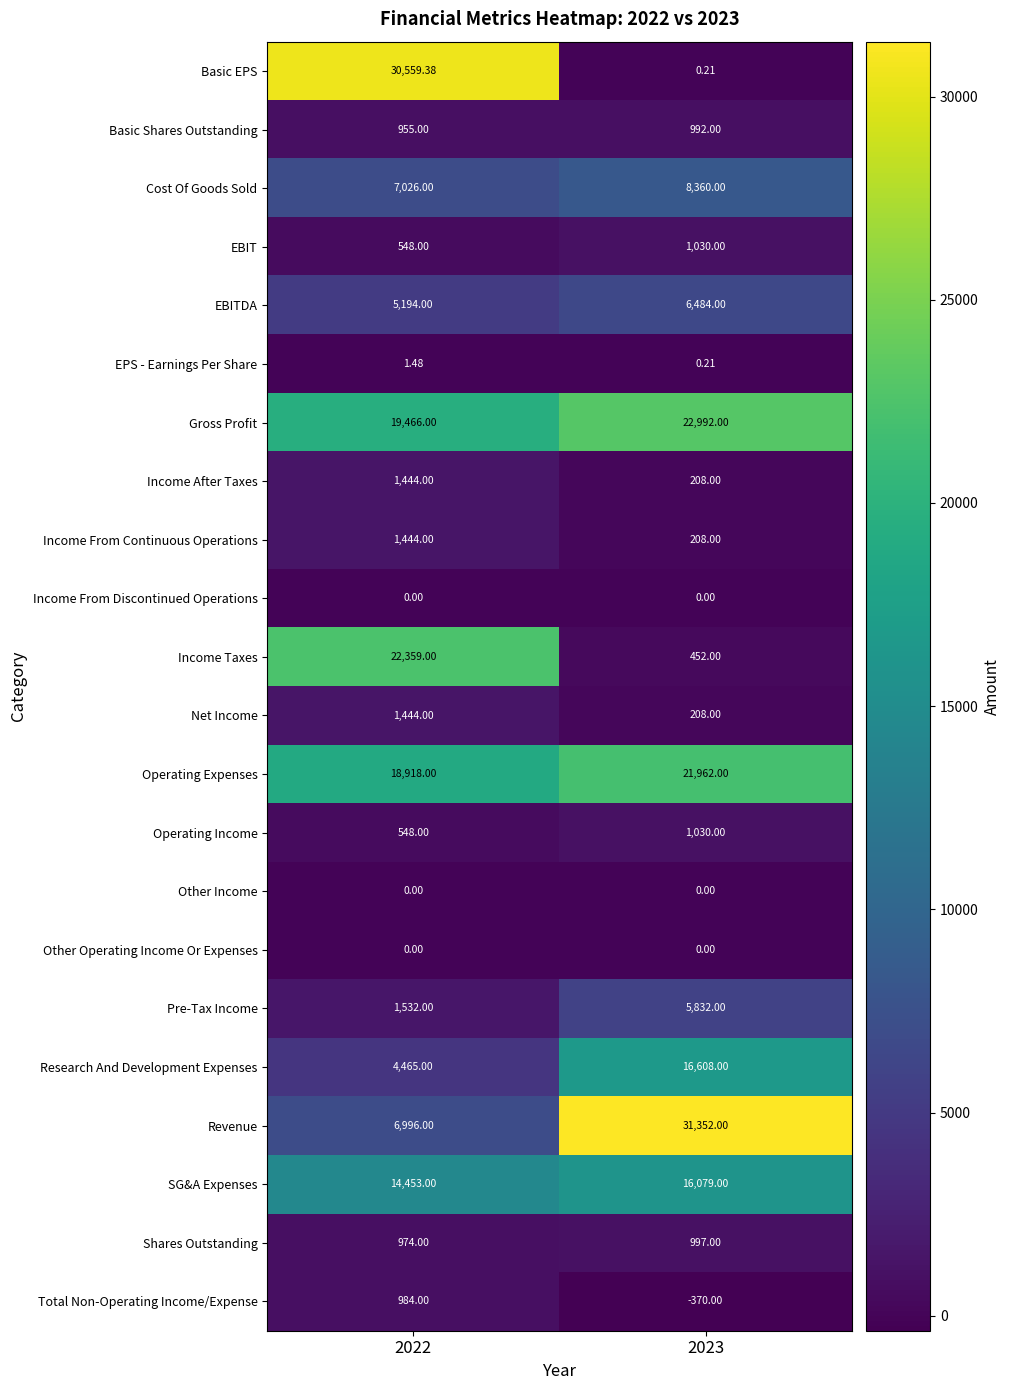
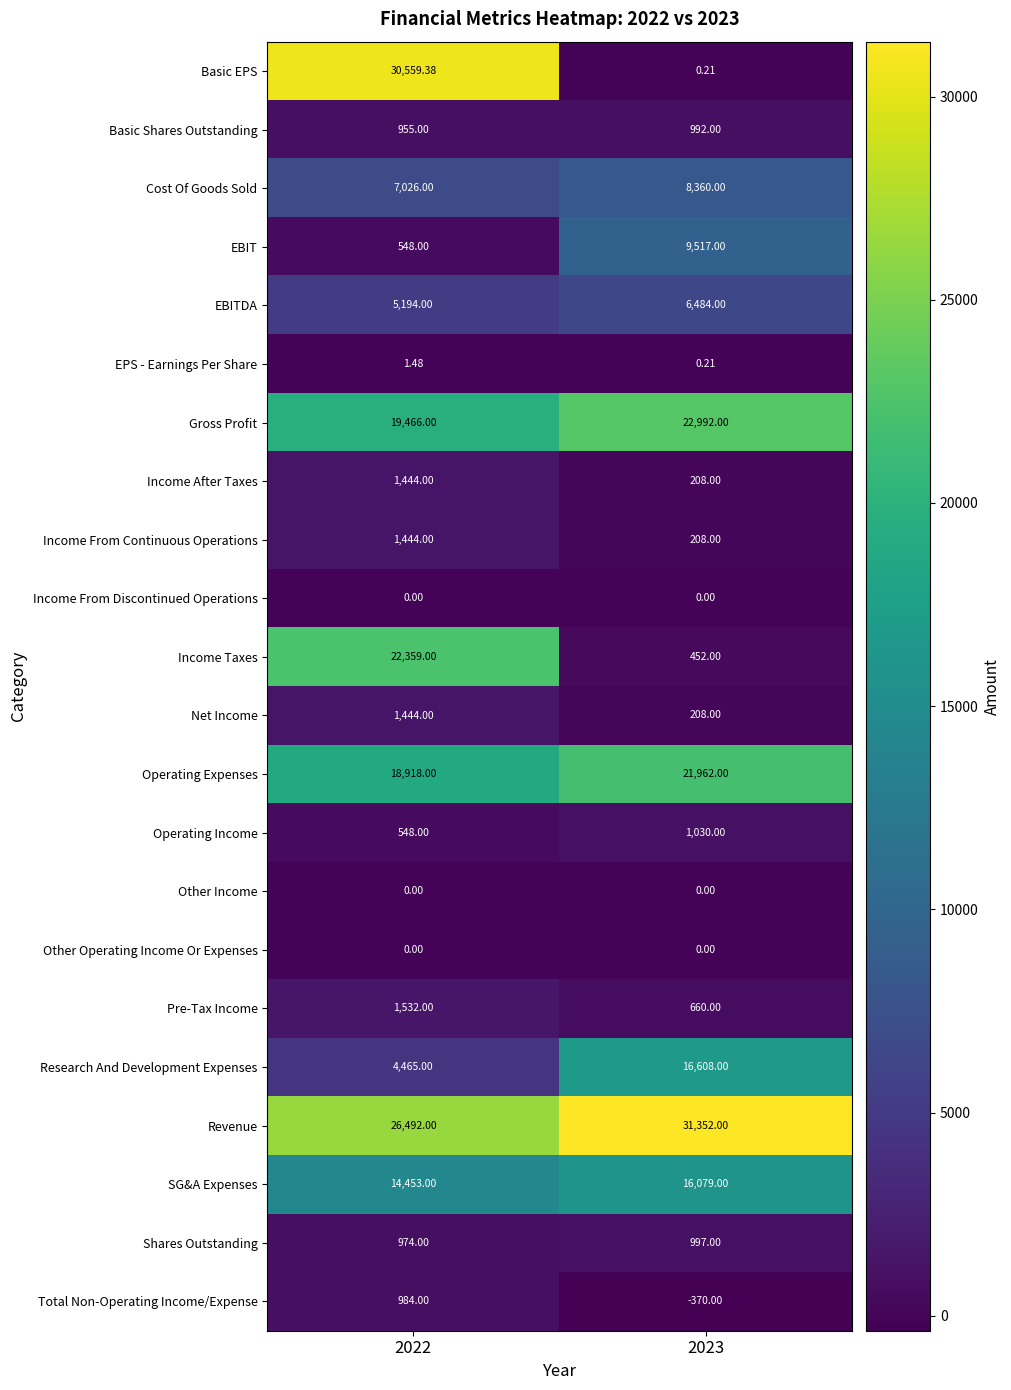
EBIT, 2023: 1,030.00 -> 9,517.00
Pre-Tax Income, 2023: 5,832.00 -> 660.00
Revenue, 2022: 6,996.00 -> 26,492.00
